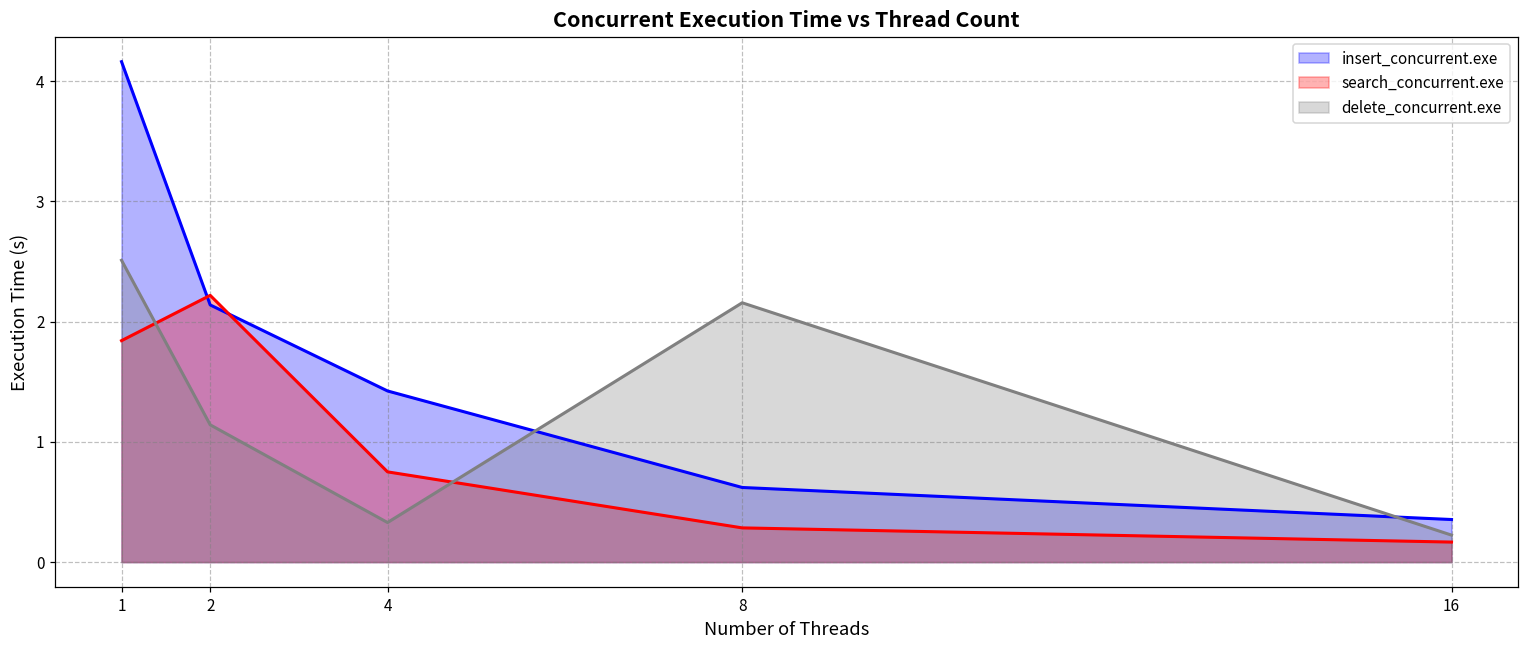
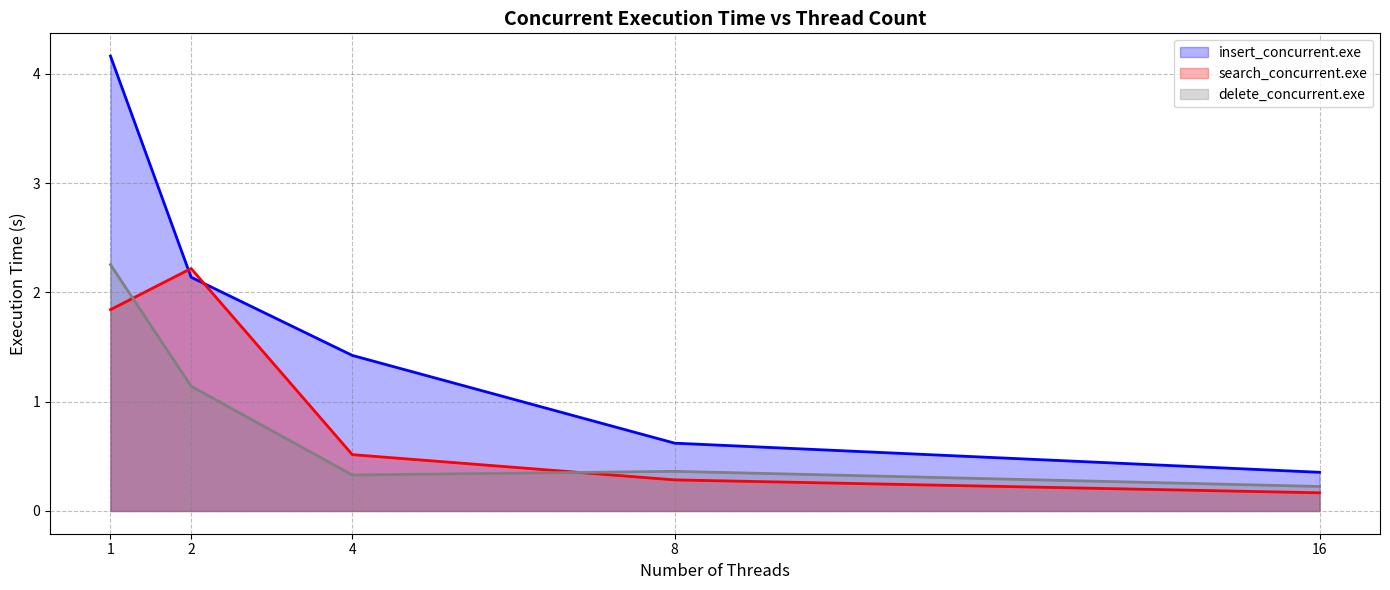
delete_concurrent.exe, 1: 2.51 -> 2.25
search_concurrent.exe, 4: 0.75 -> 0.52
delete_concurrent.exe, 8: 2.16 -> 0.36
